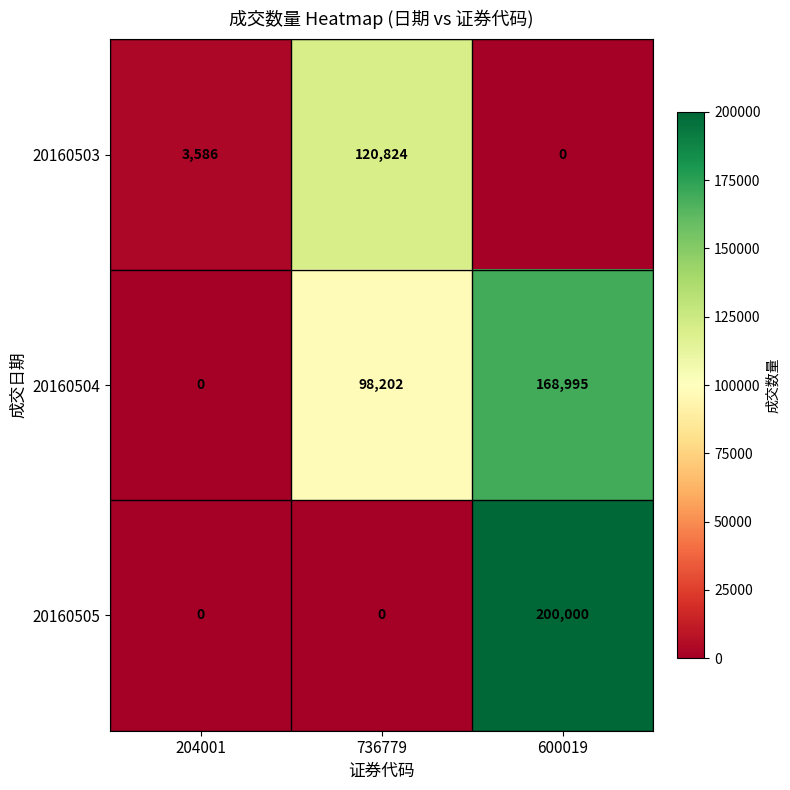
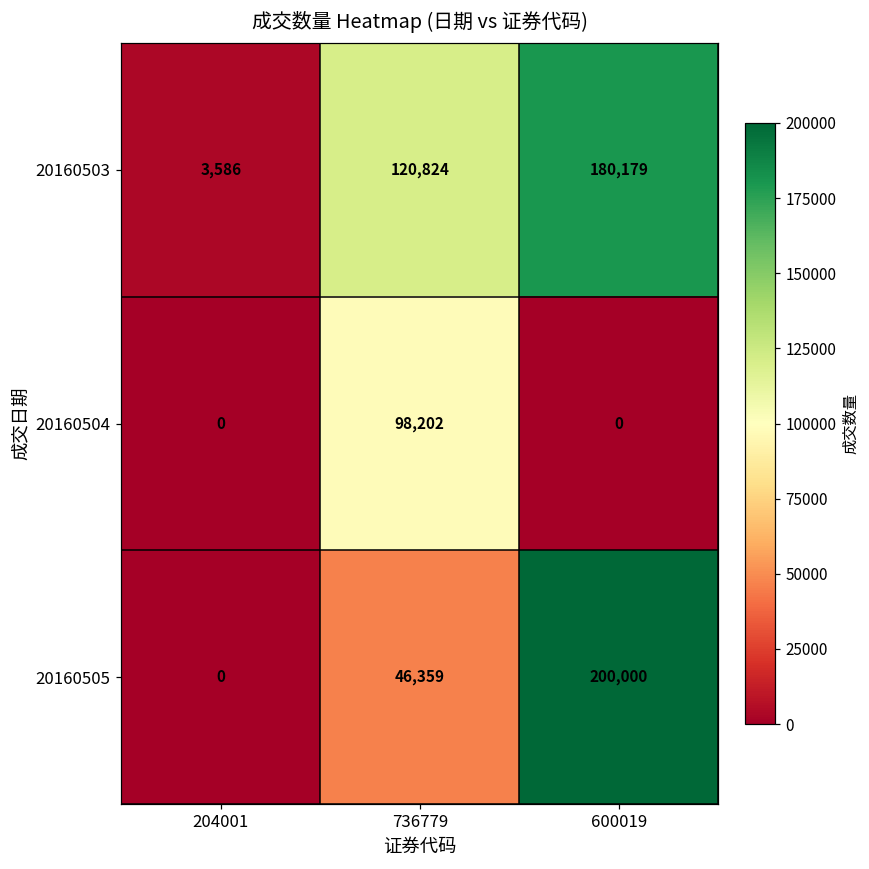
20160503, 600019: 0 -> 180,179
20160504, 600019: 168,995 -> 0
20160505, 736779: 0 -> 46,359
